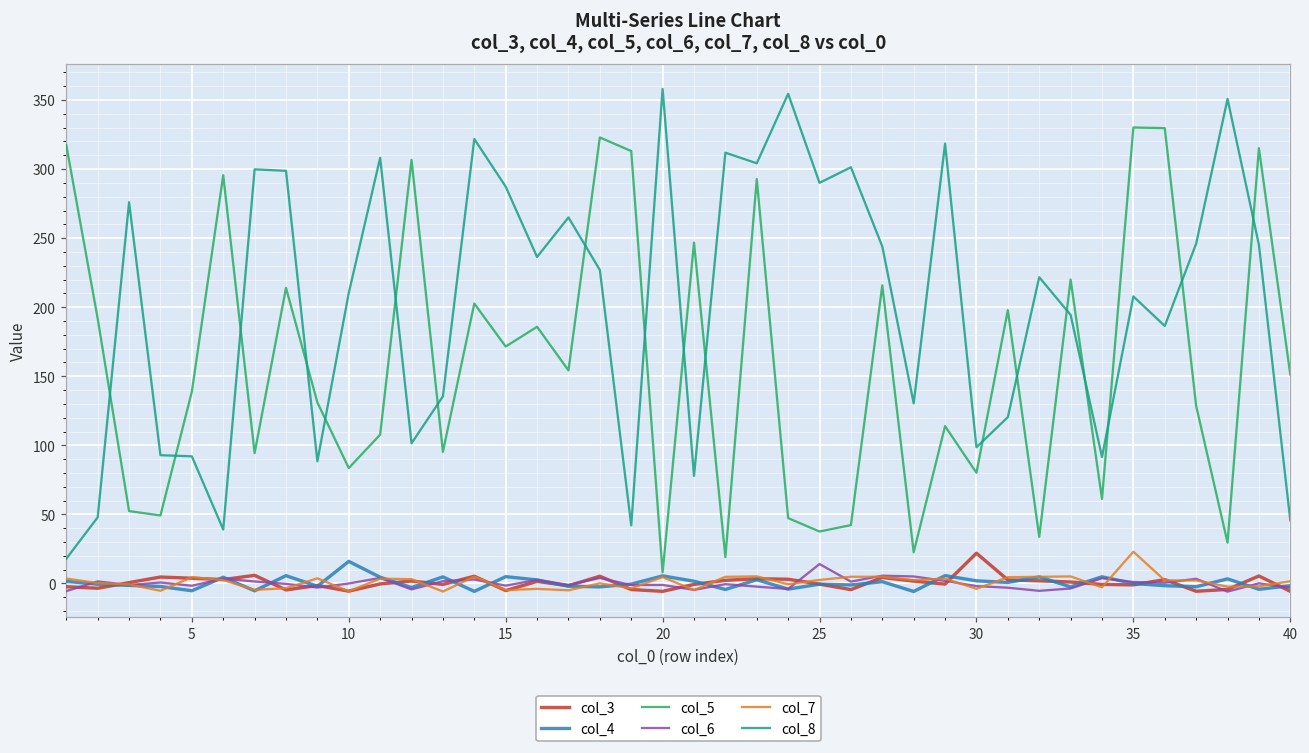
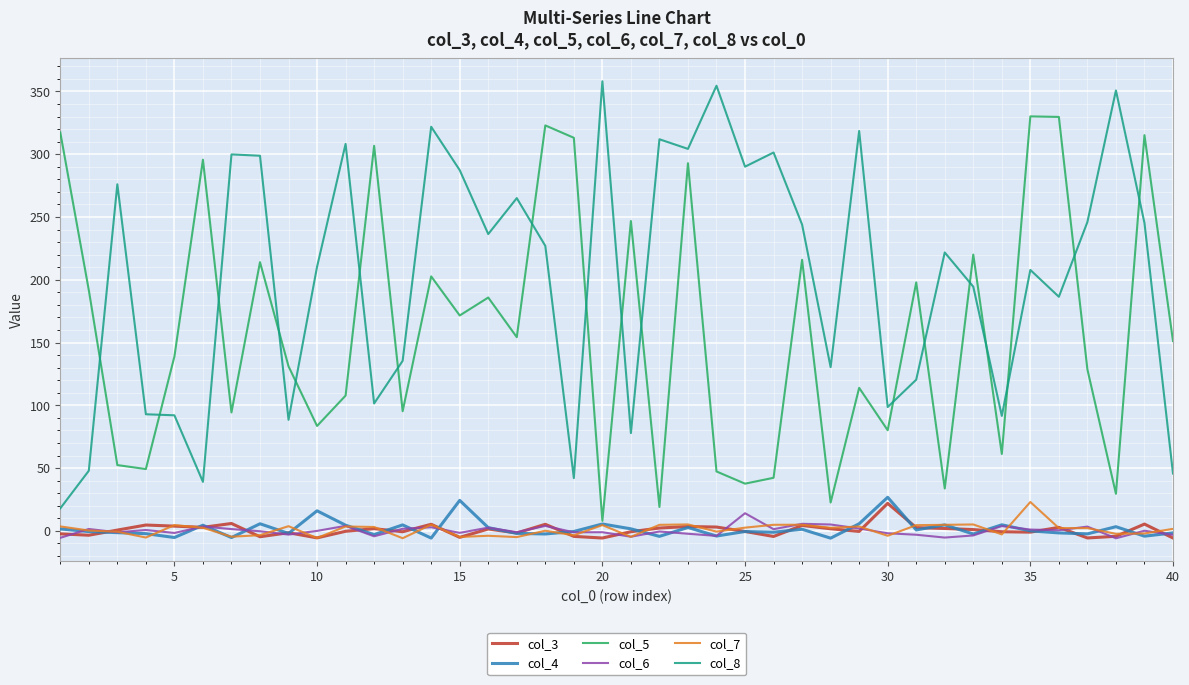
col_4, 15: 5 -> 24
col_4, 30: 2 -> 27
